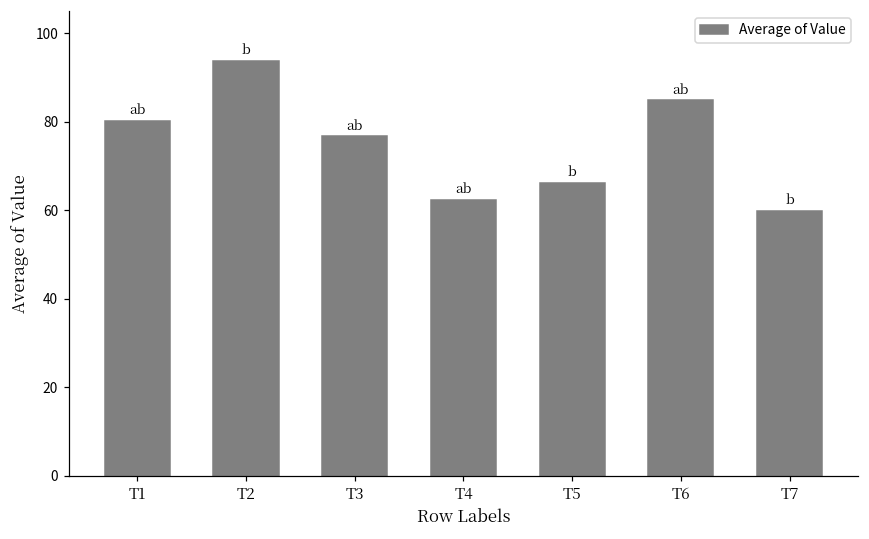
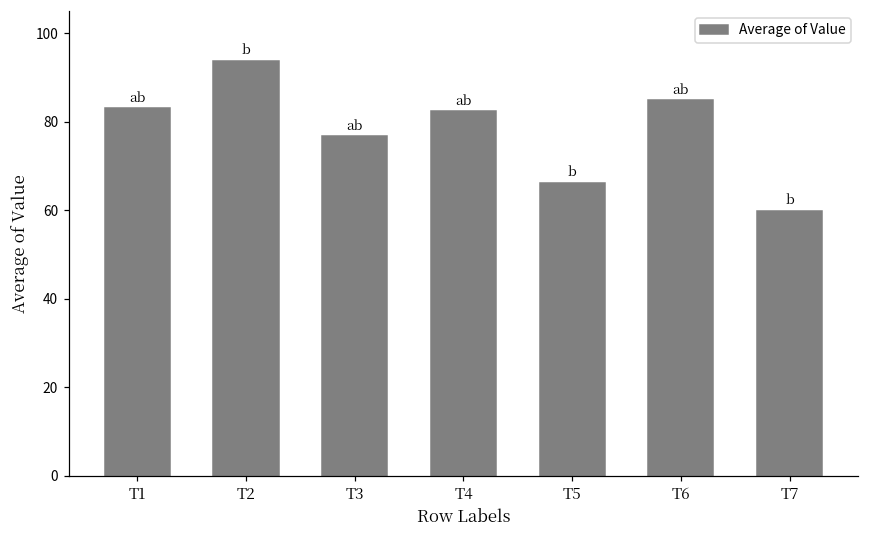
T1: 80 -> 83
T4: 62 -> 82
